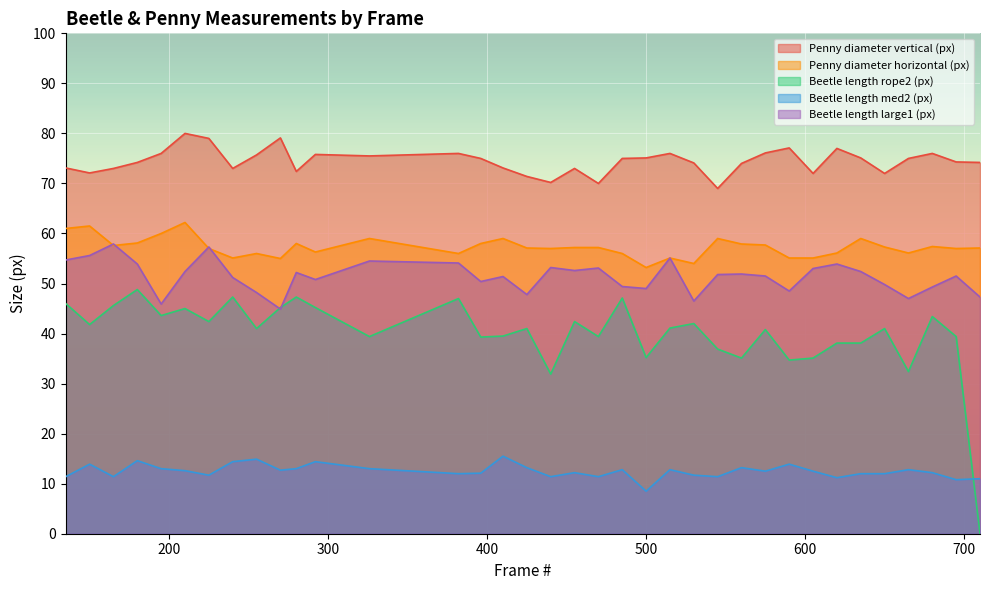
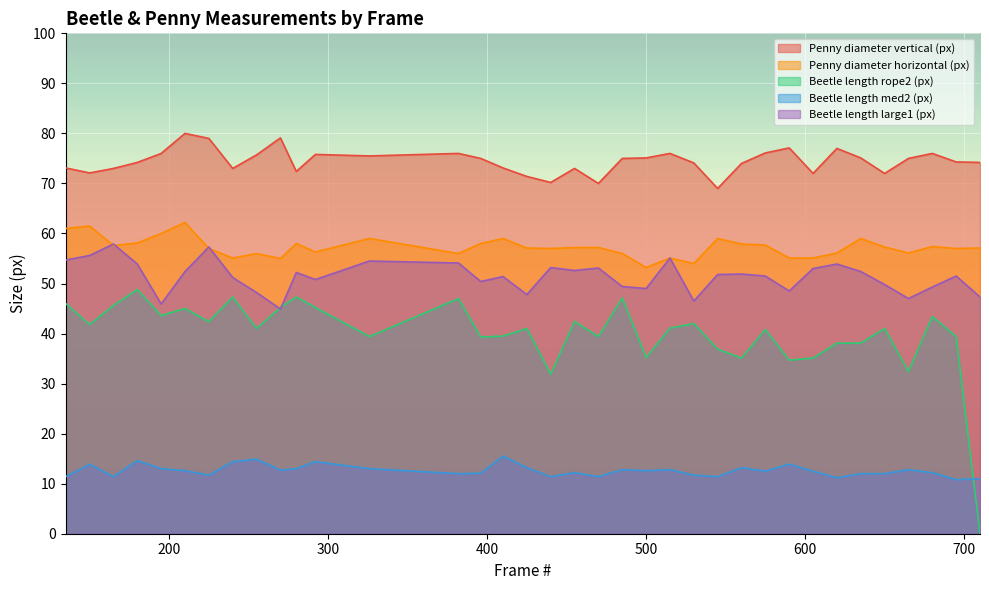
Beetle length med2 (px), 500: 9 -> 13
